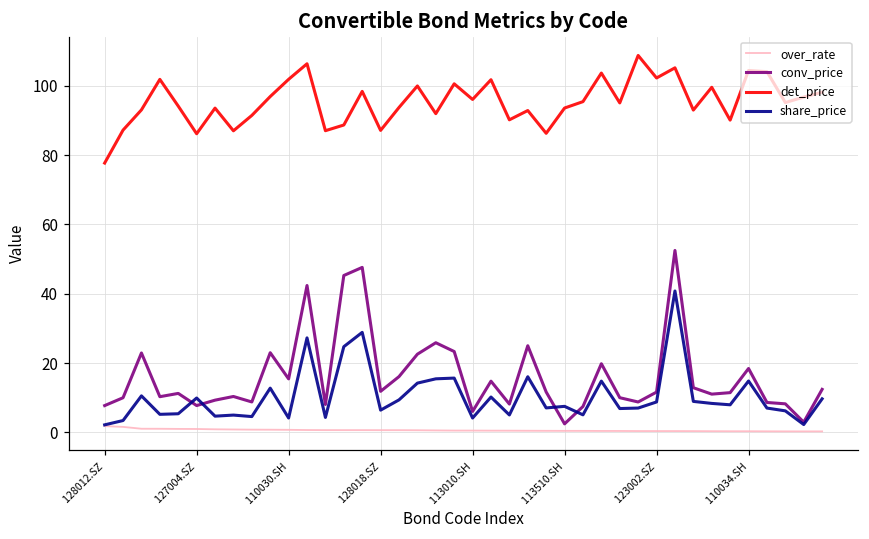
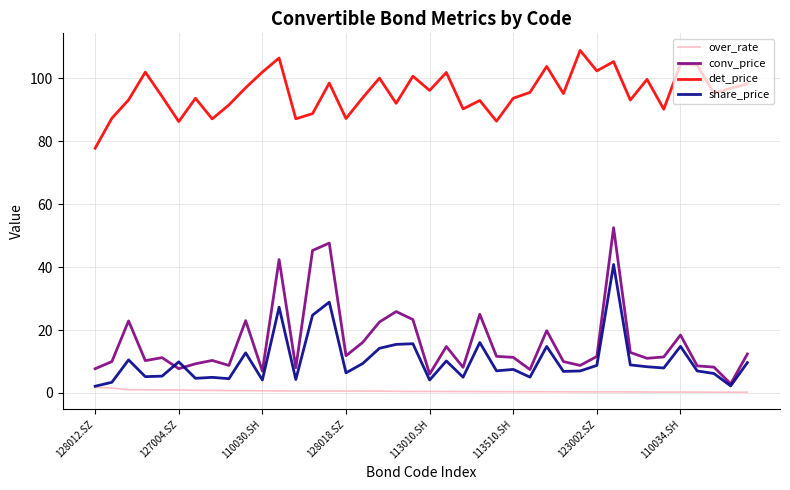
conv_price, 110030.SH: 15 -> 7
conv_price, 113510.SH: 2 -> 11
